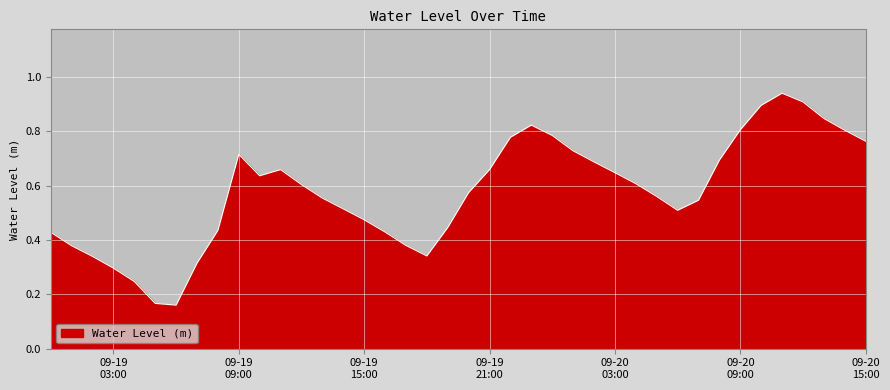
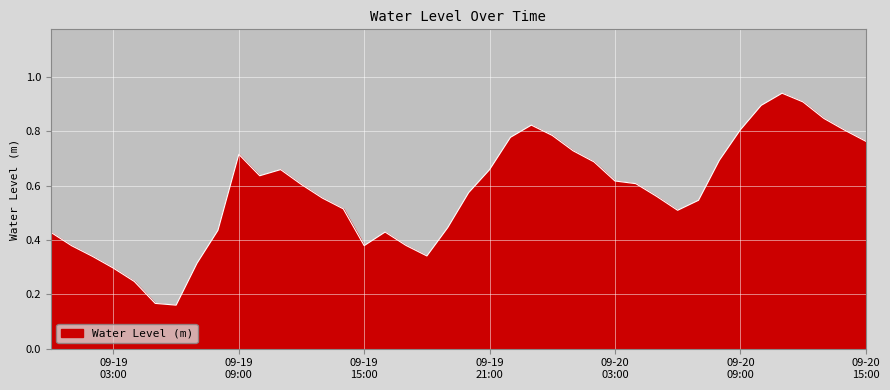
09-19 15:00: 0.47 -> 0.38
09-20 03:00: 0.65 -> 0.62
